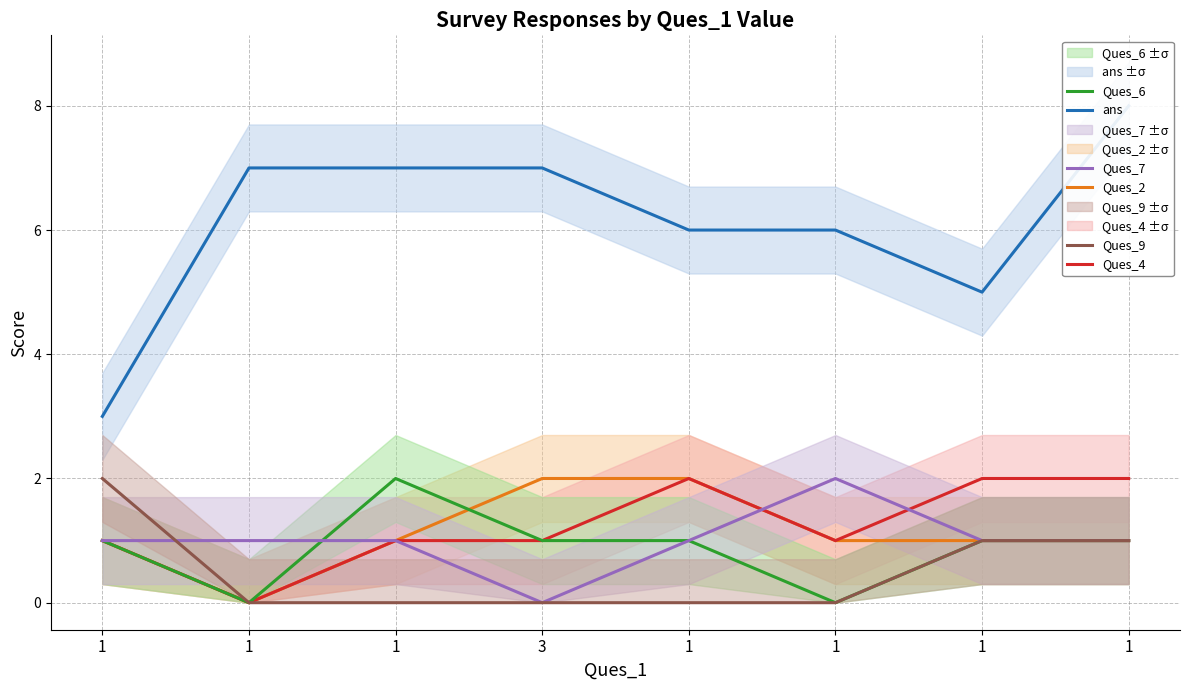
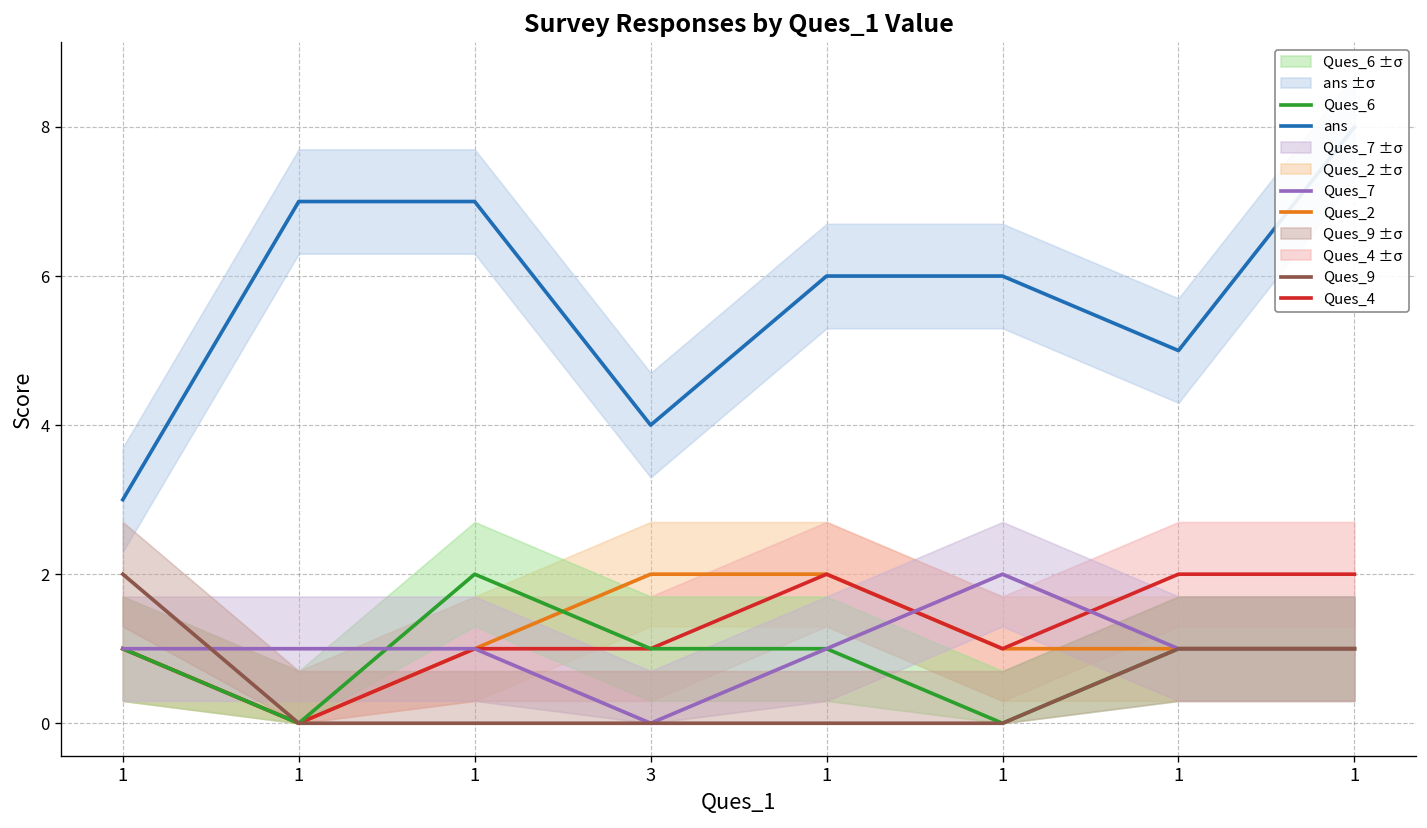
ans, 3: 7 -> 4
